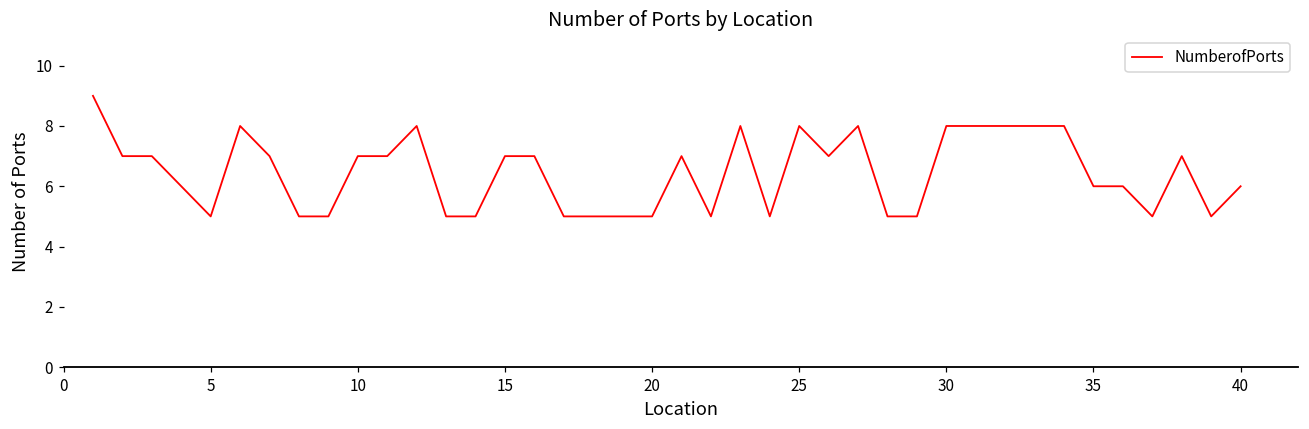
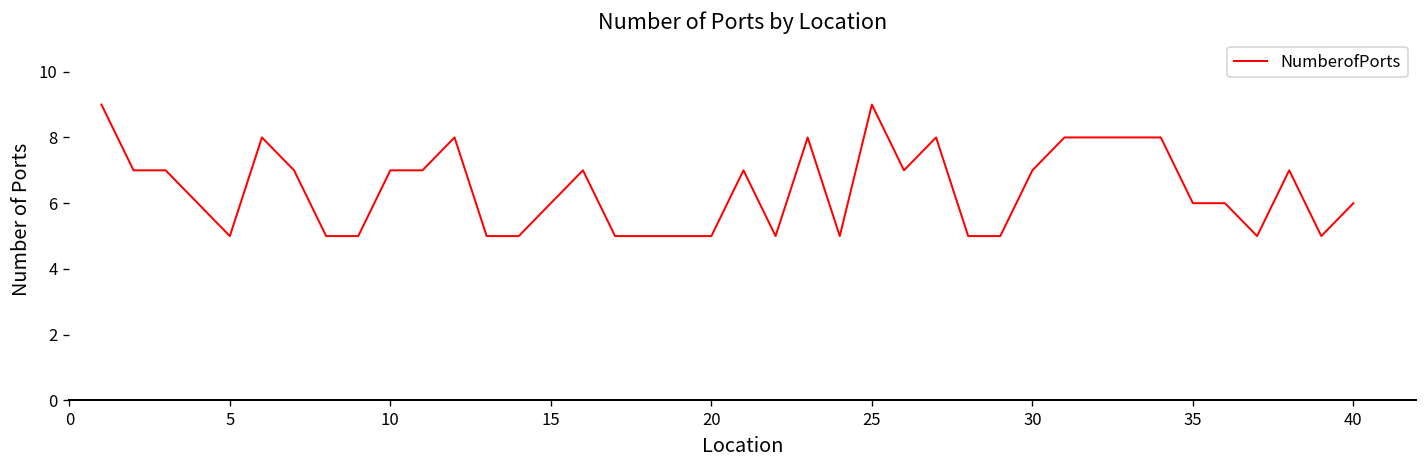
15: 7 -> 6
25: 8 -> 9
30: 8 -> 7
